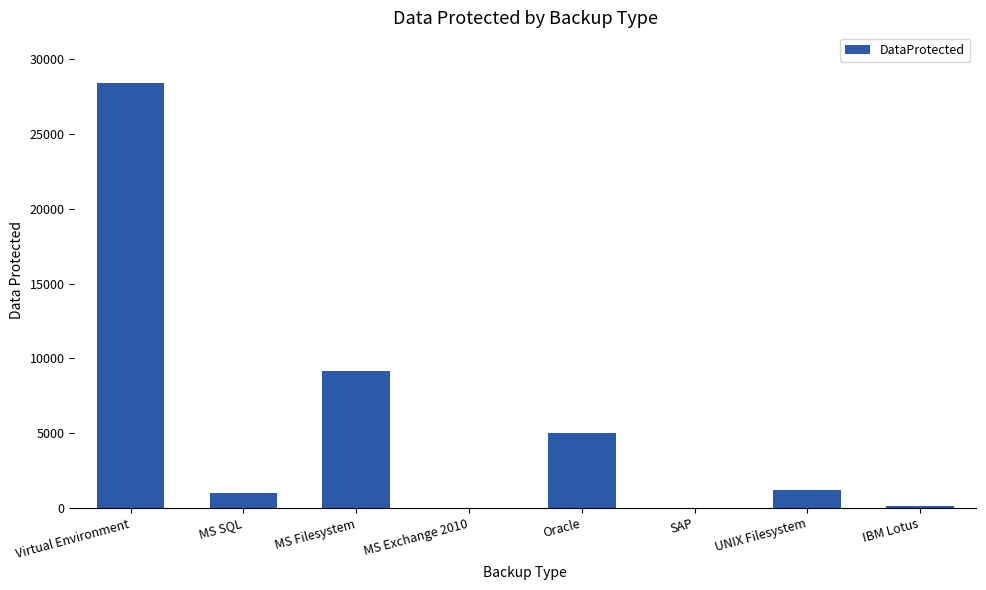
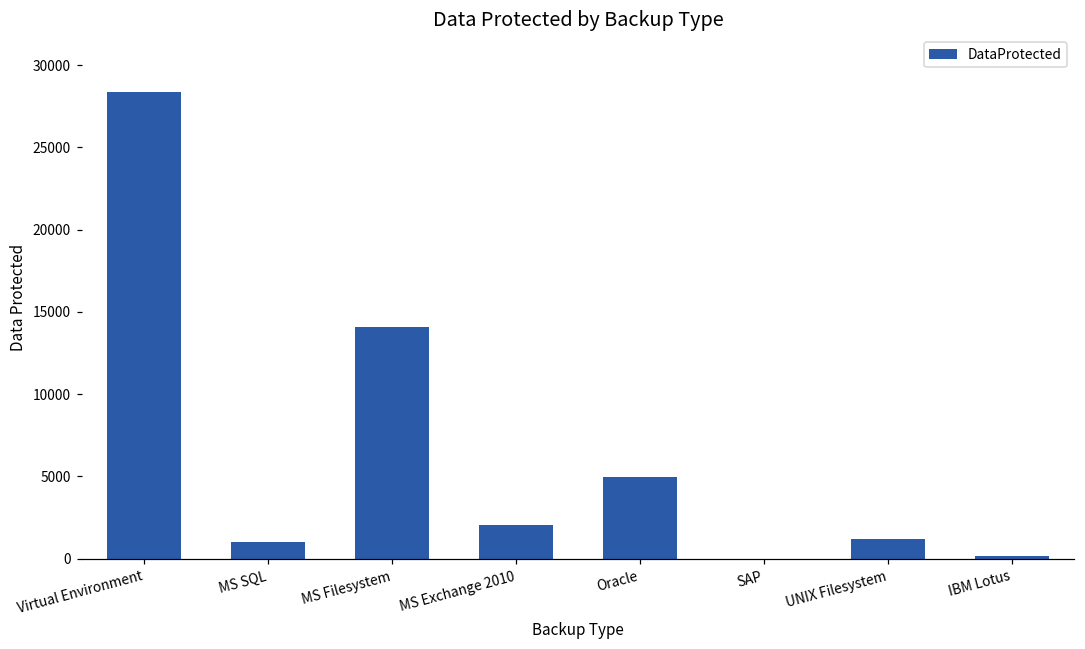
MS Filesystem: 9200 -> 14100
MS Exchange 2010: 0 -> 2100
